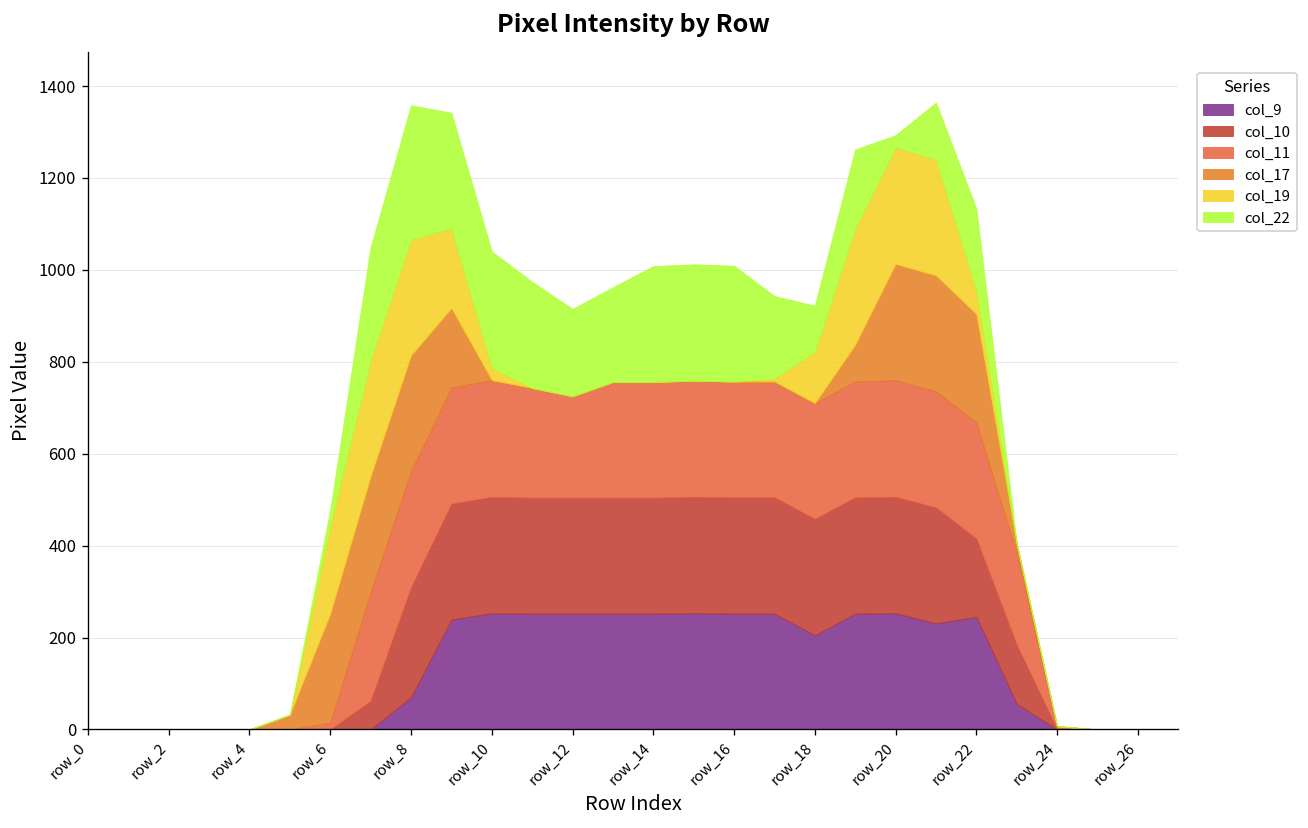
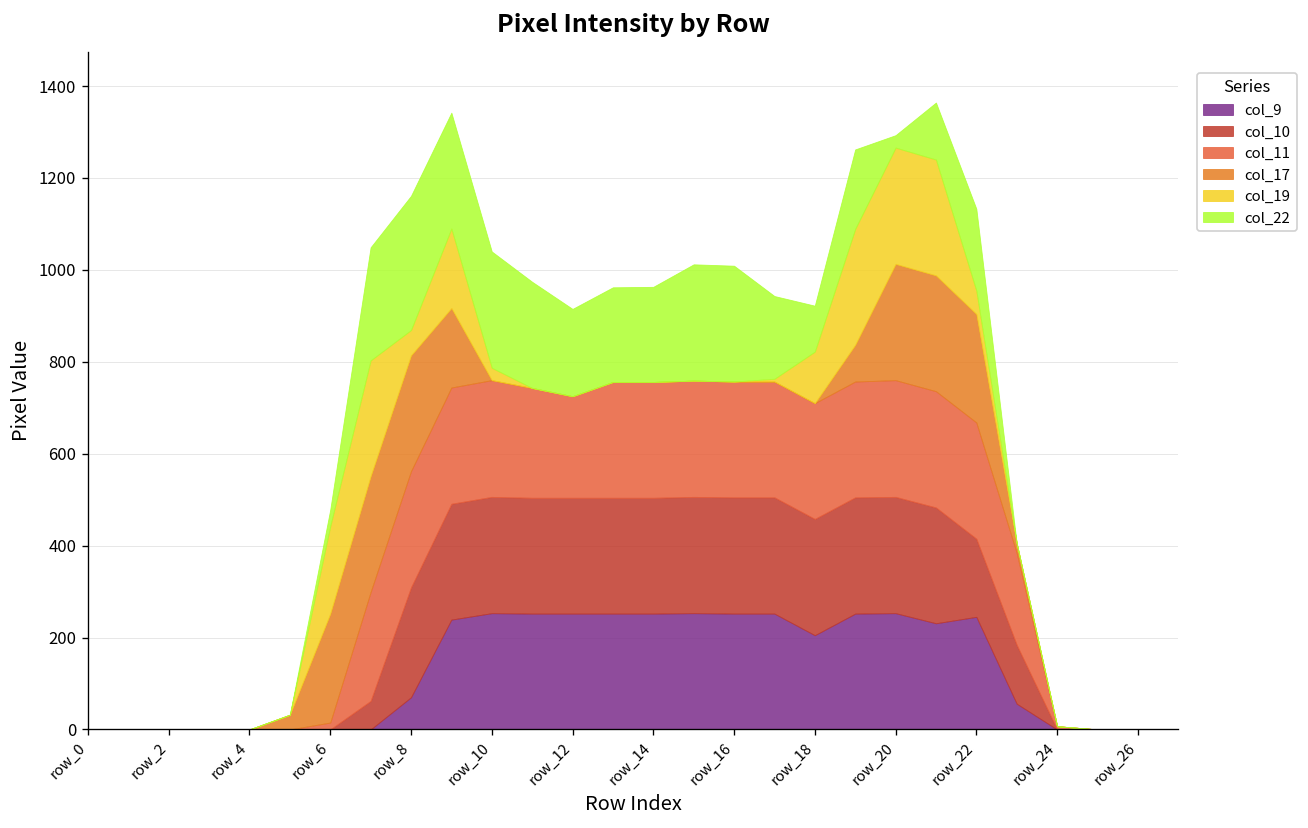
col_19, row_8: 250 -> 60
col_22, row_14: 250 -> 210
